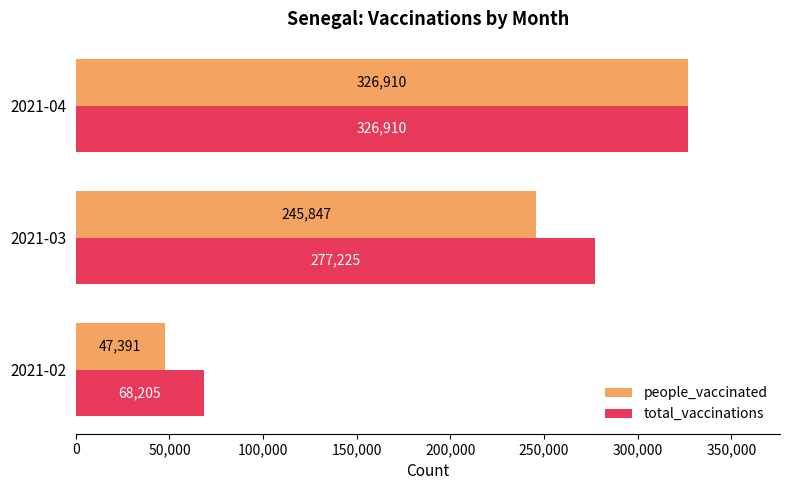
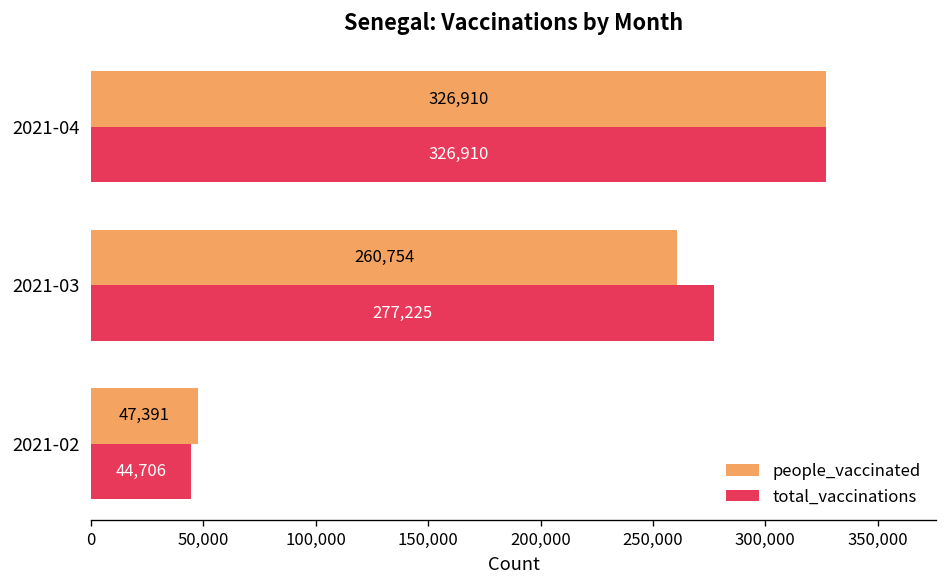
people_vaccinated, 2021-03: 245,847 -> 260,754
total_vaccinations, 2021-02: 68,205 -> 44,706
